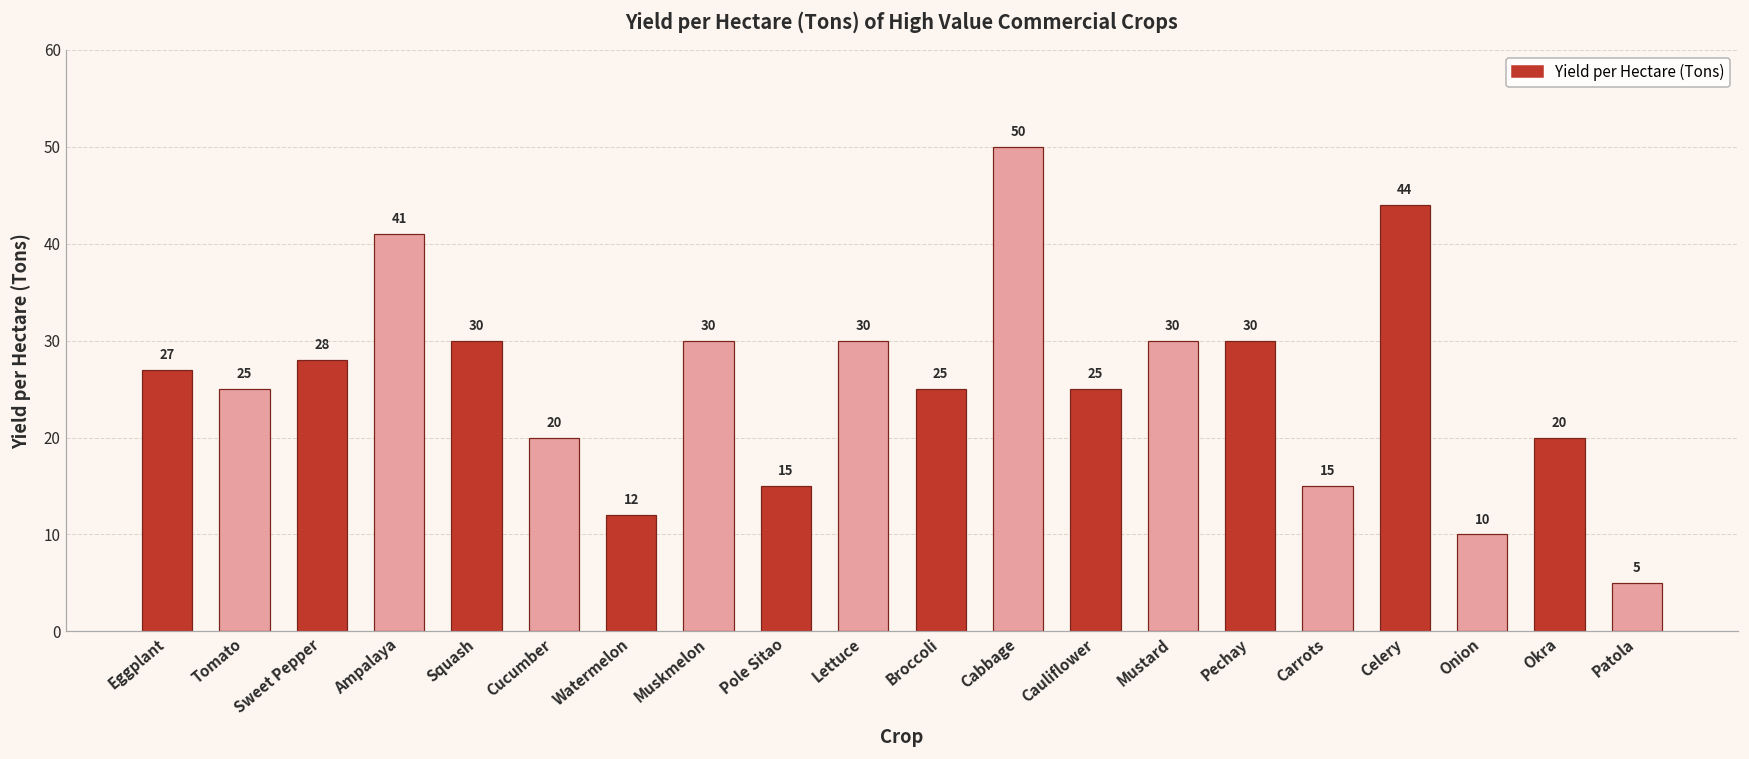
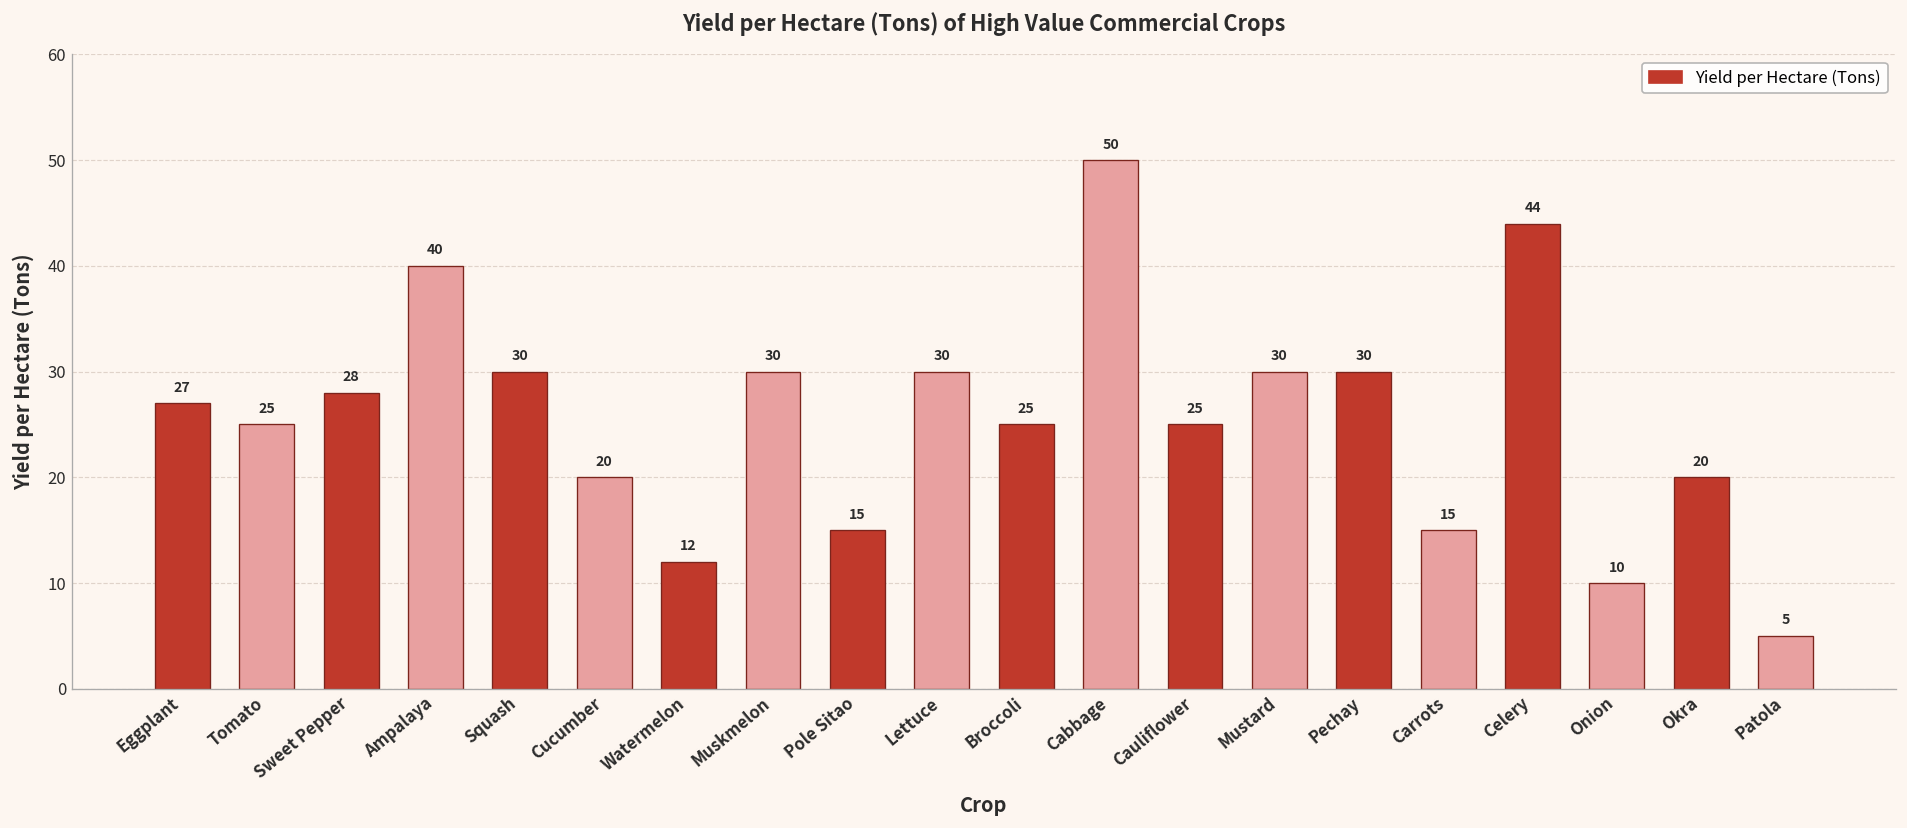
Ampalaya: 41 -> 40
